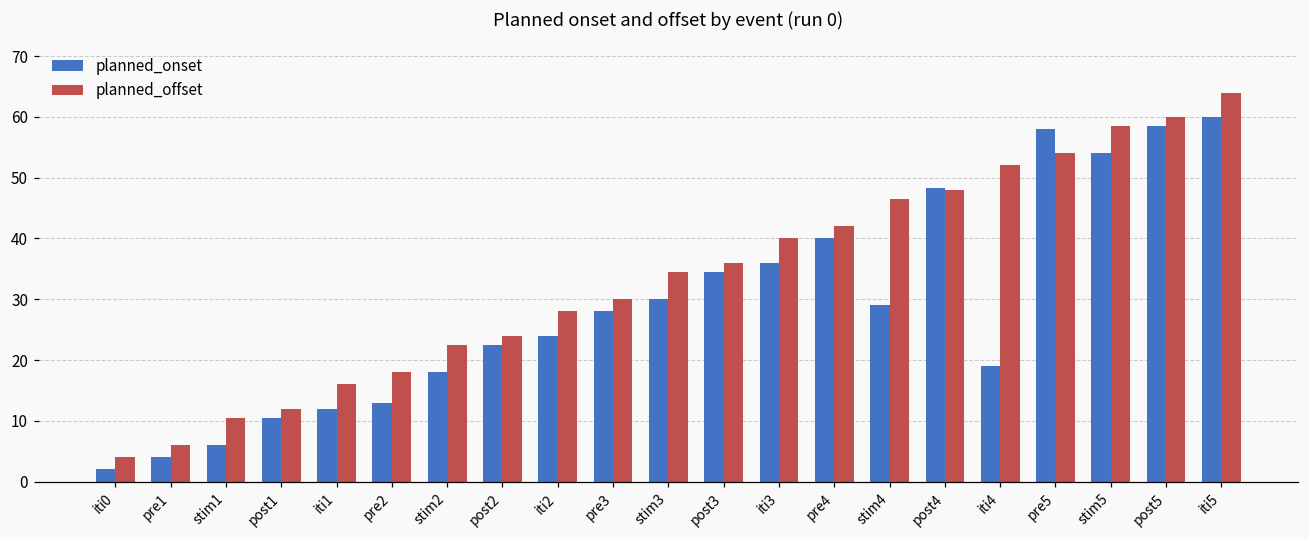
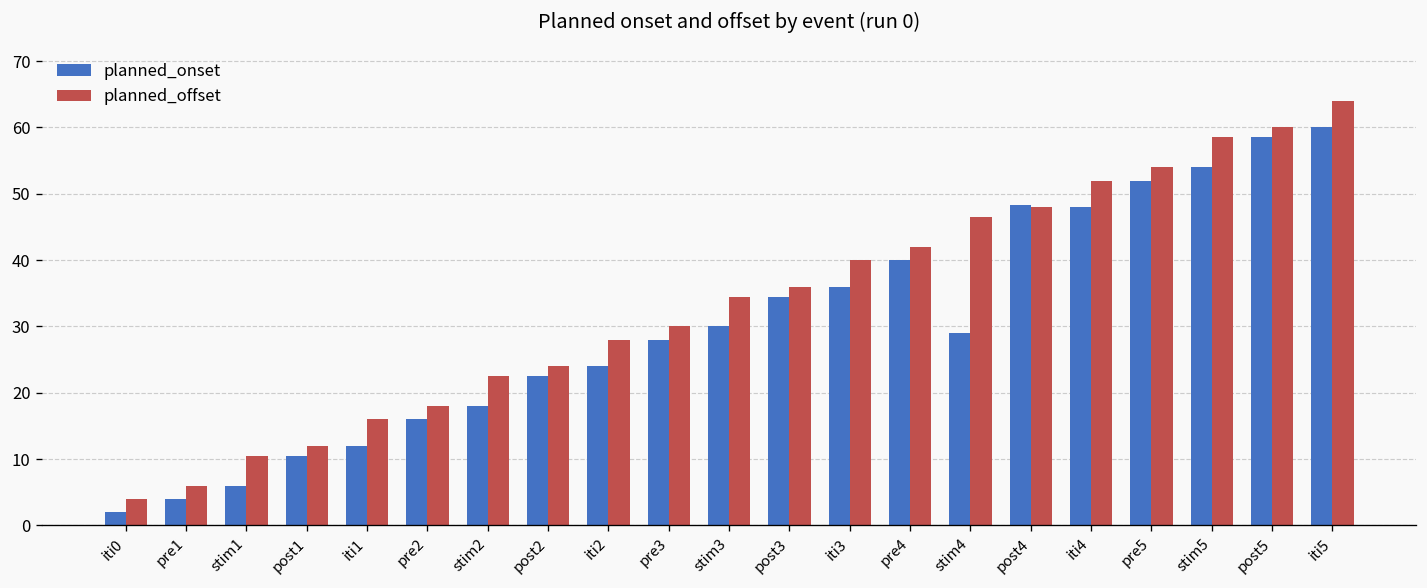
planned_onset, pre2: 13 -> 16
planned_onset, iti4: 19 -> 48
planned_onset, pre5: 58 -> 52
